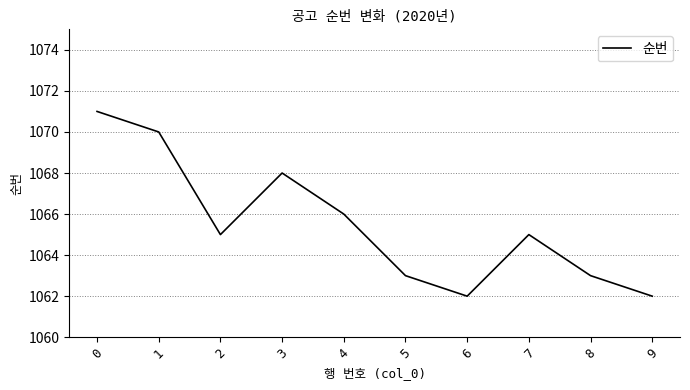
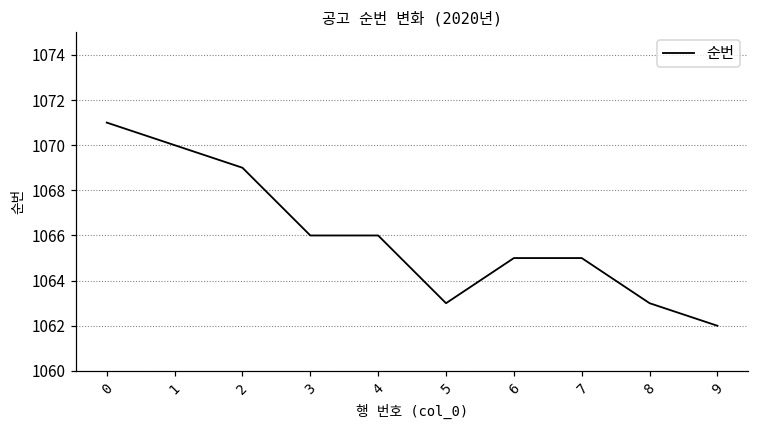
2: 1065 -> 1069
3: 1068 -> 1066
6: 1062 -> 1065
